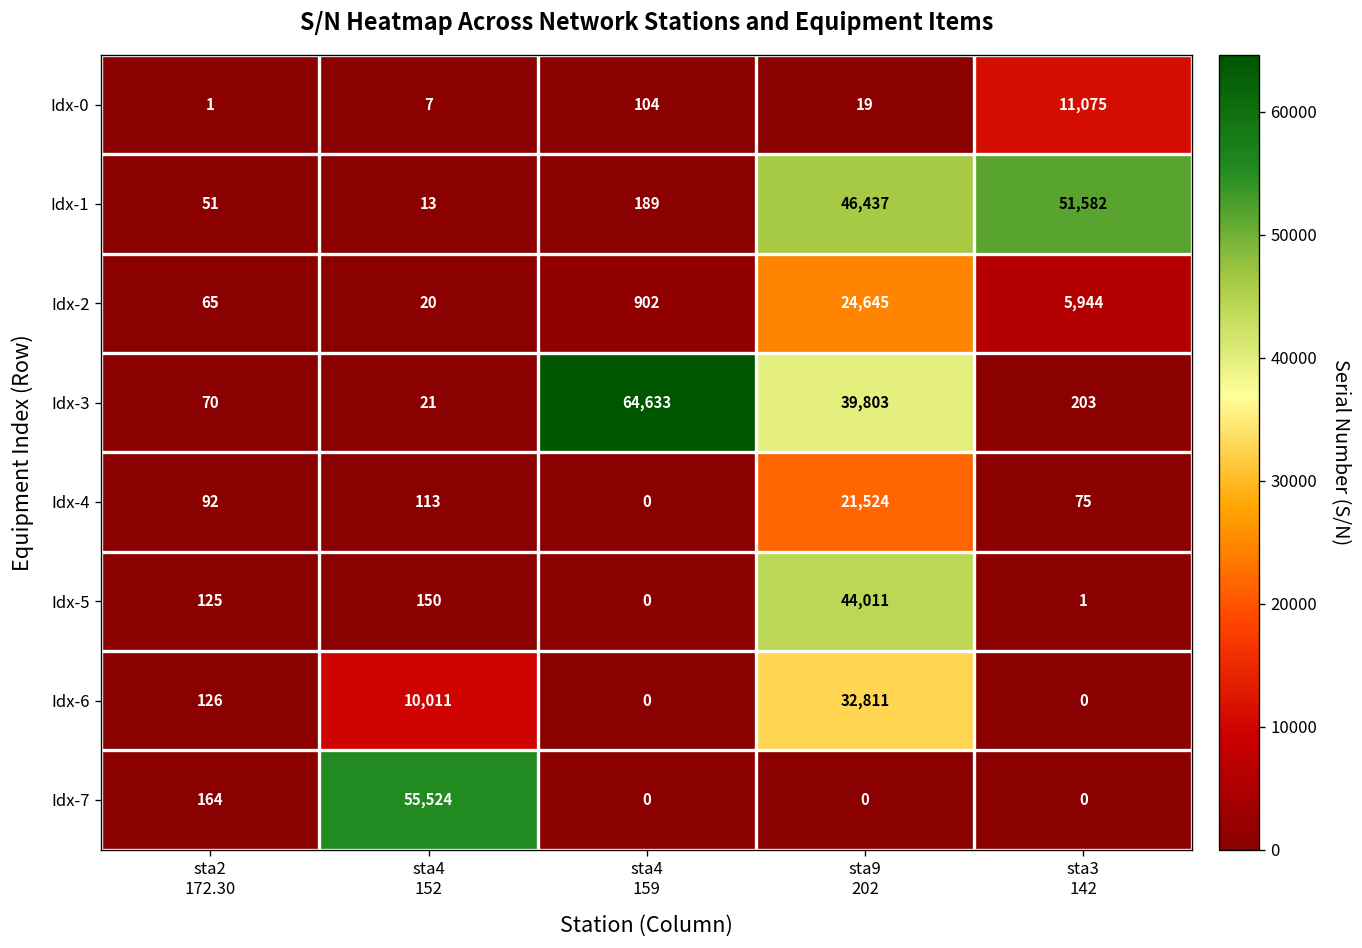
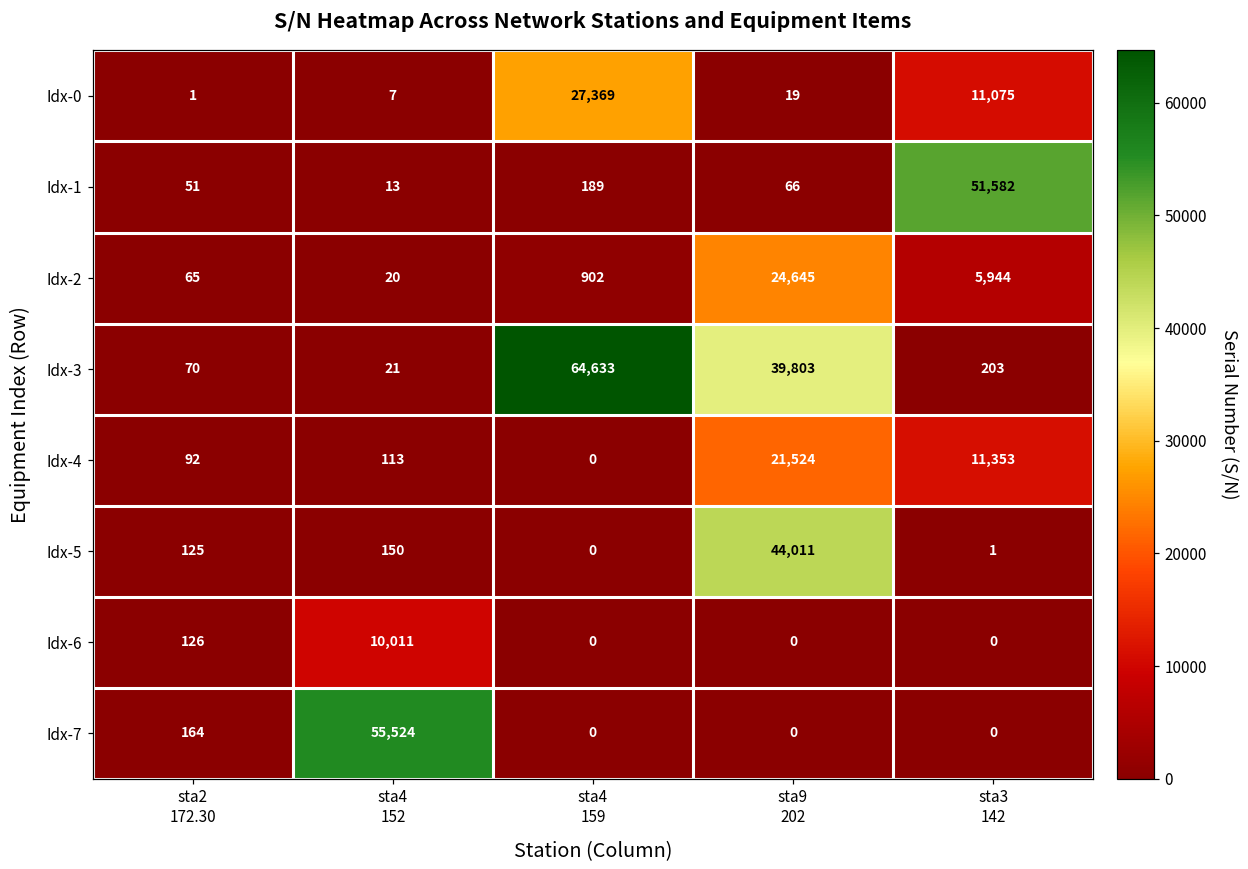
Idx-0, sta4 159: 104 -> 27,369
Idx-1, sta9 202: 46,437 -> 66
Idx-4, sta3 142: 75 -> 11,353
Idx-6, sta9 202: 32,811 -> 0
